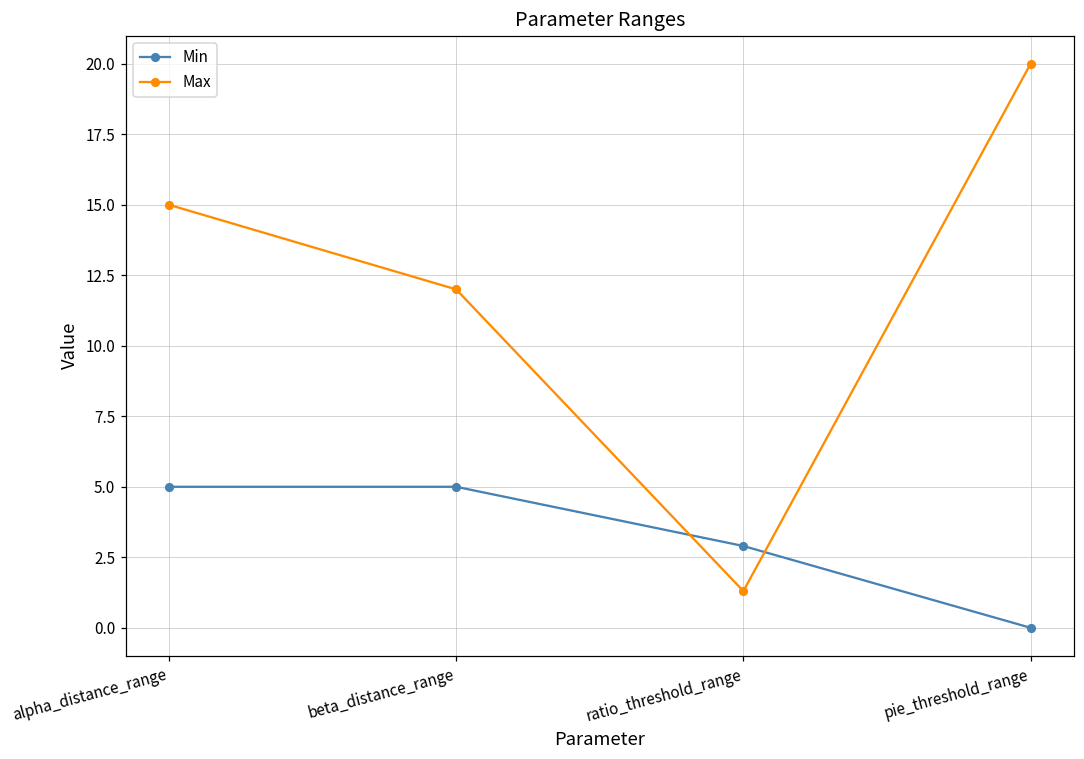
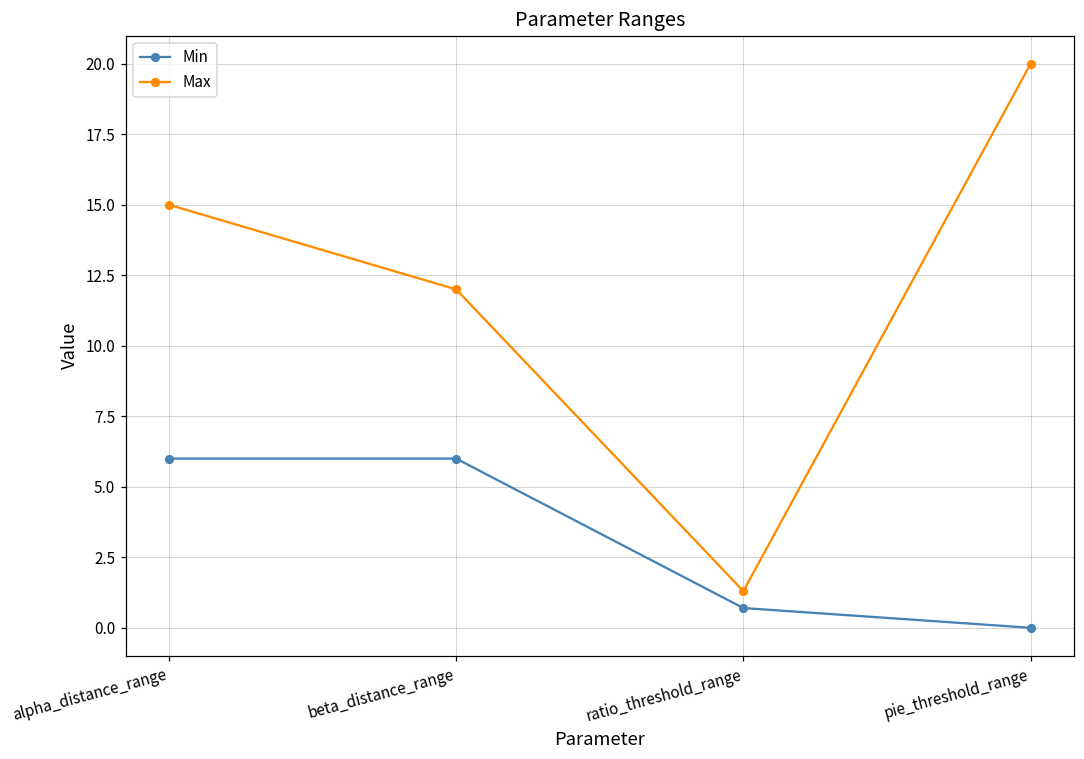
Min, alpha_distance_range: 5 -> 6
Min, beta_distance_range: 5 -> 6
Min, ratio_threshold_range: 2.9 -> 0.7
